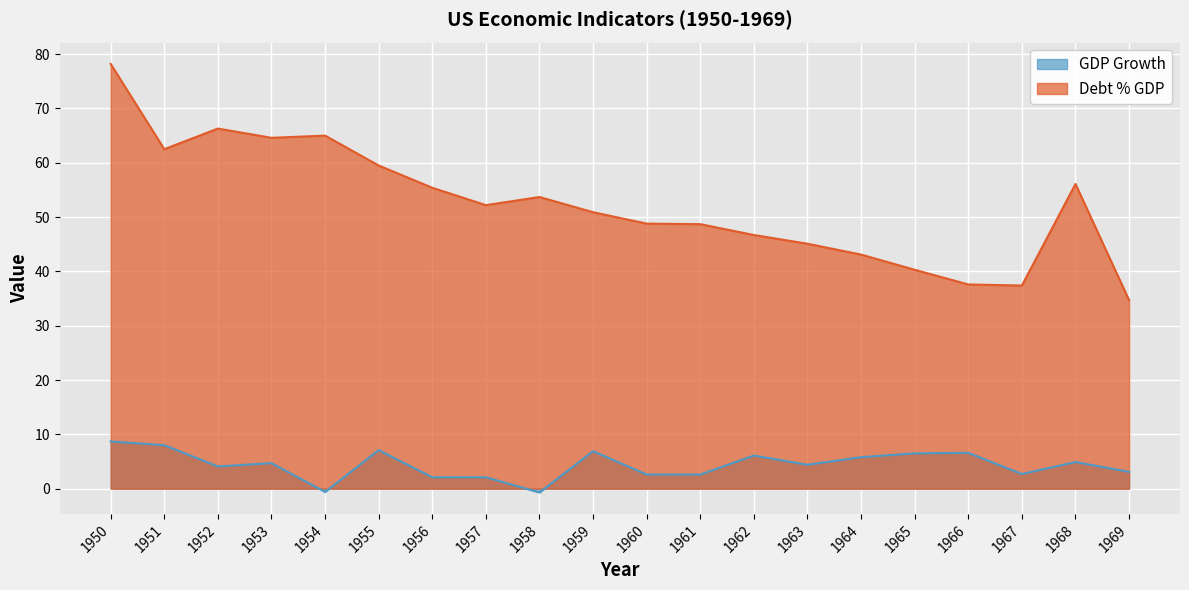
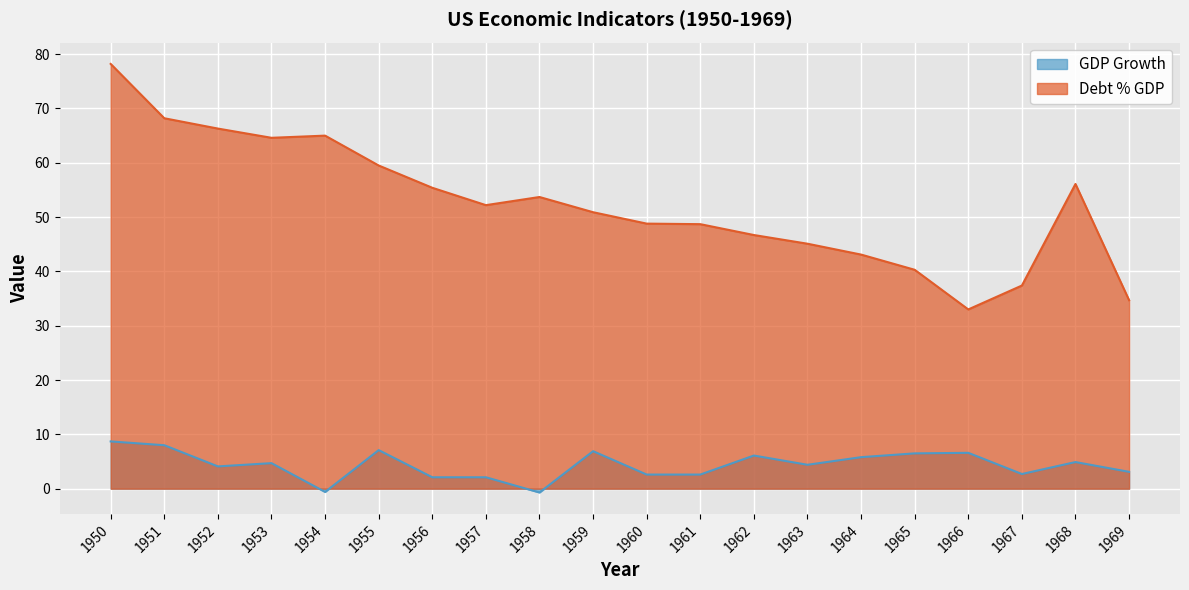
Debt % GDP, 1951: 63 -> 68
Debt % GDP, 1966: 38 -> 33
